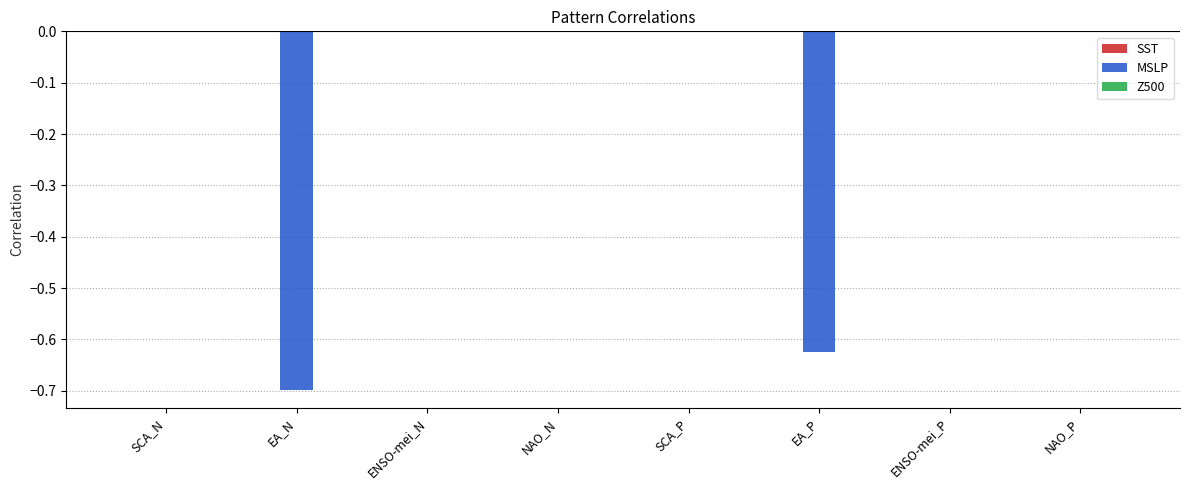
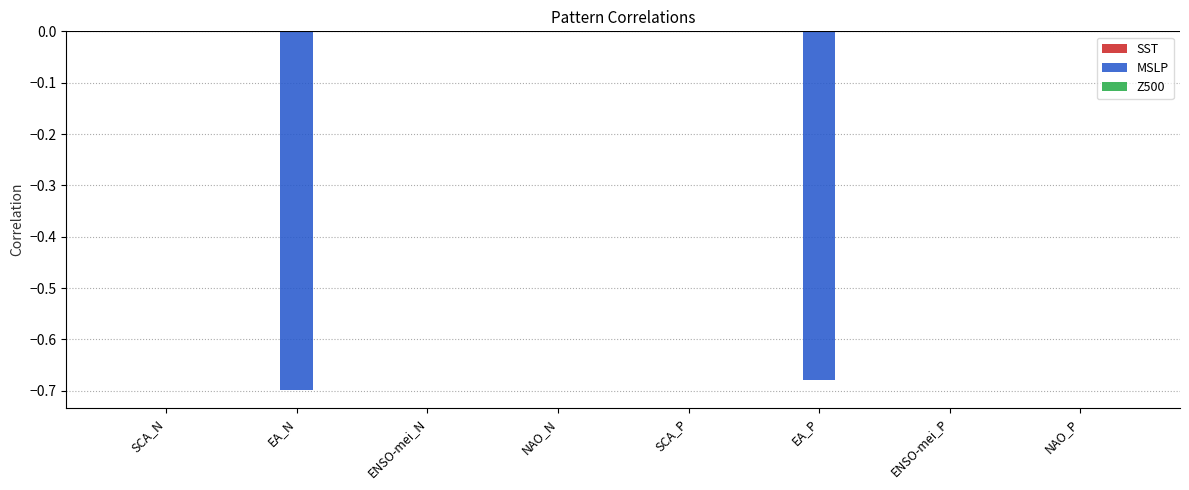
MSLP, EA_P: -0.62 -> -0.68
